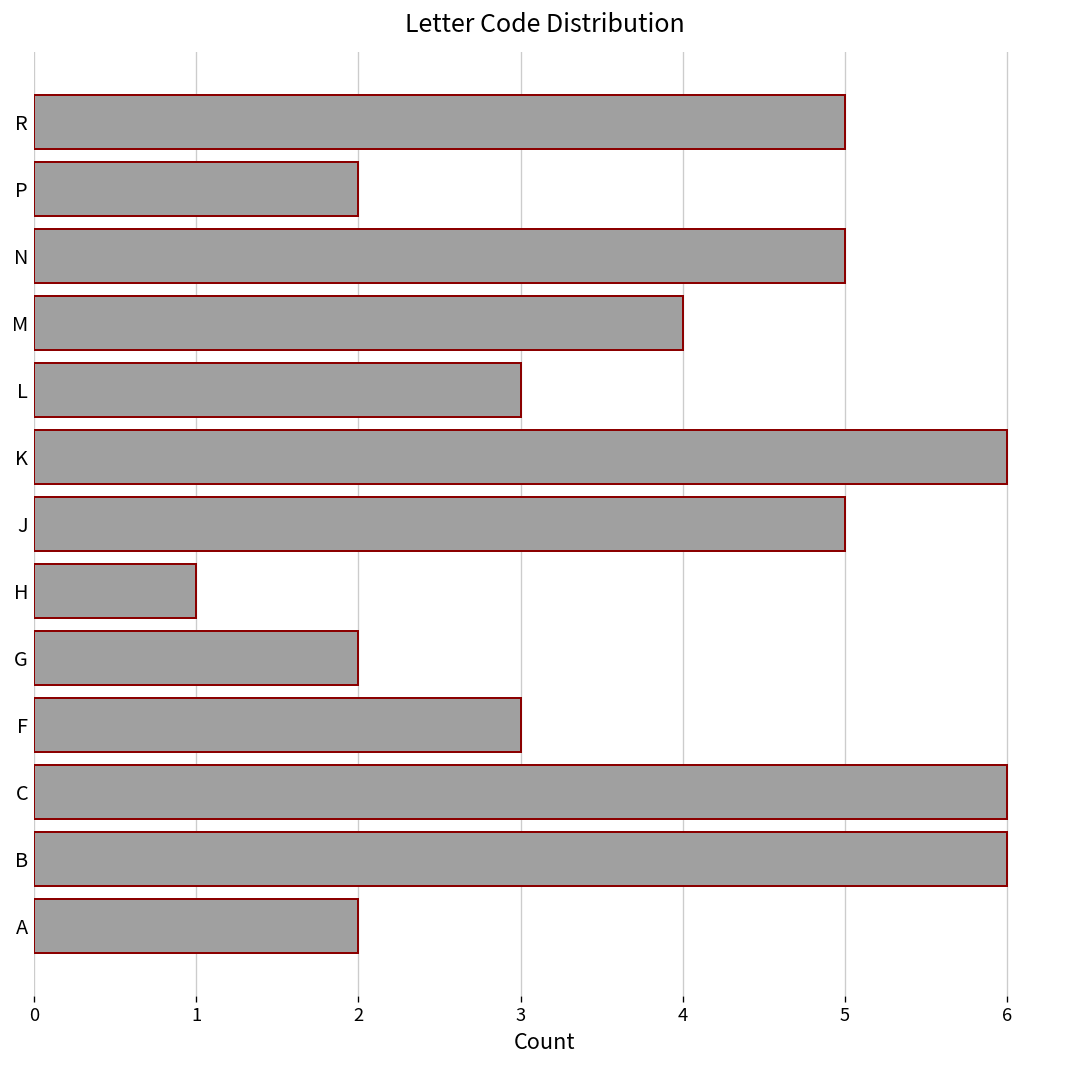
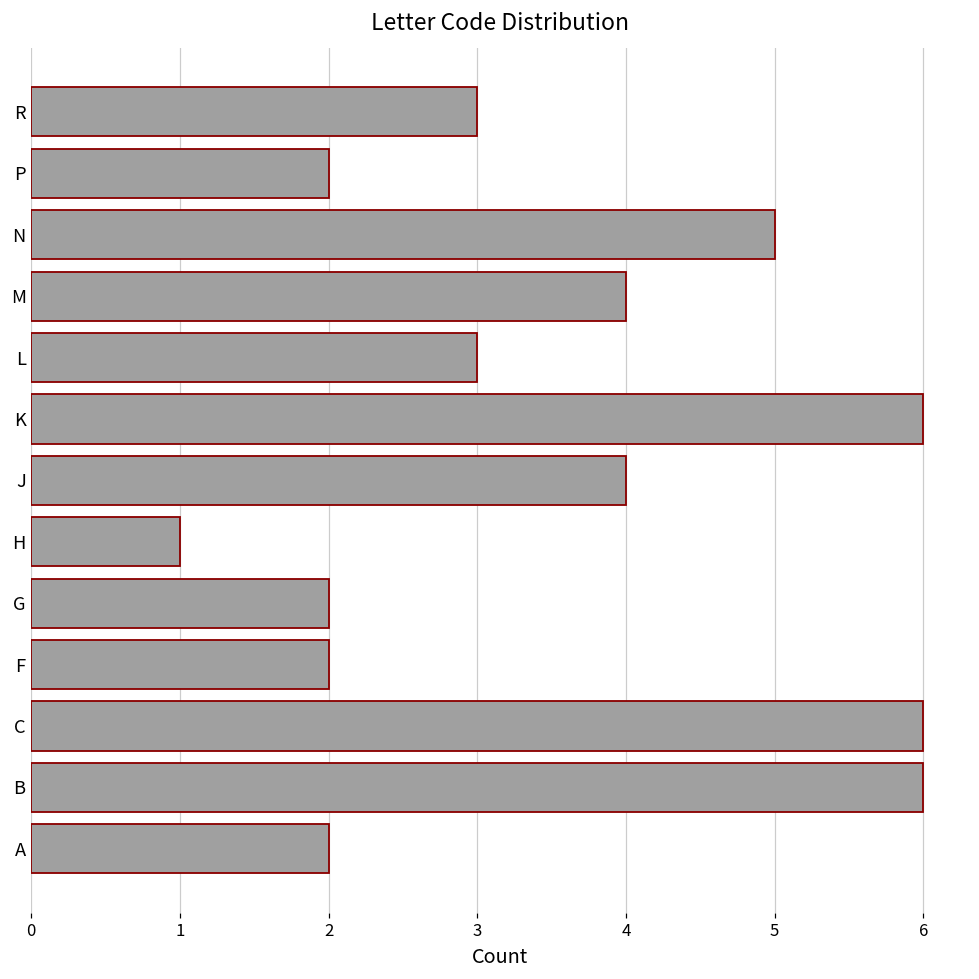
R: 5 -> 3
J: 5 -> 4
F: 3 -> 2
